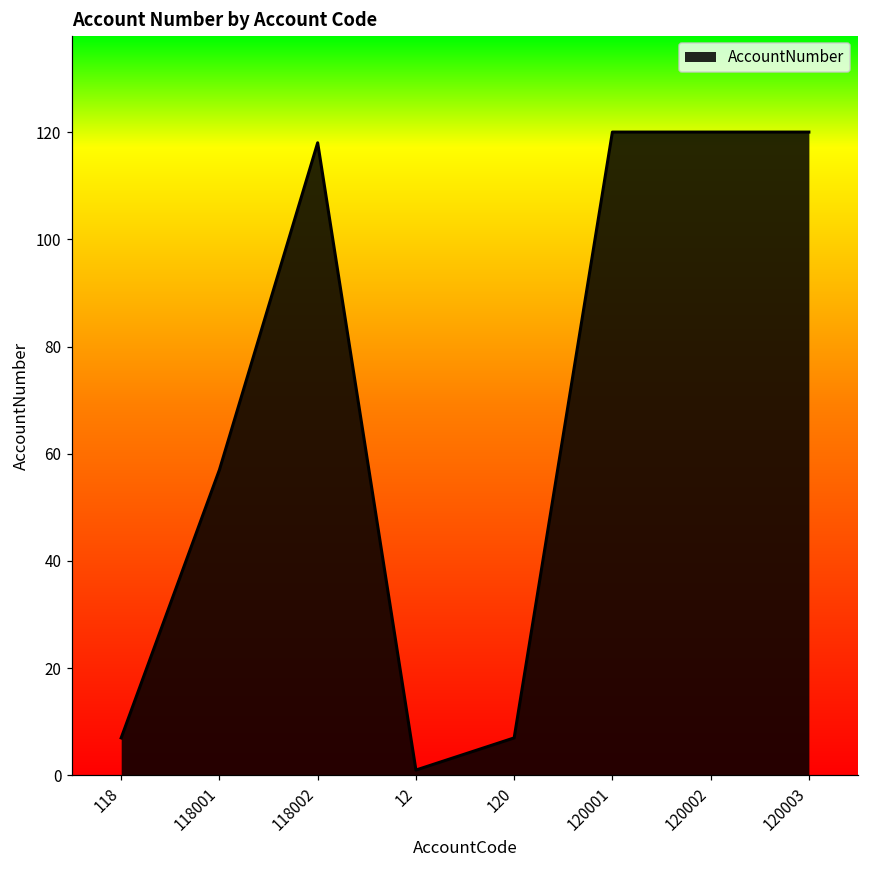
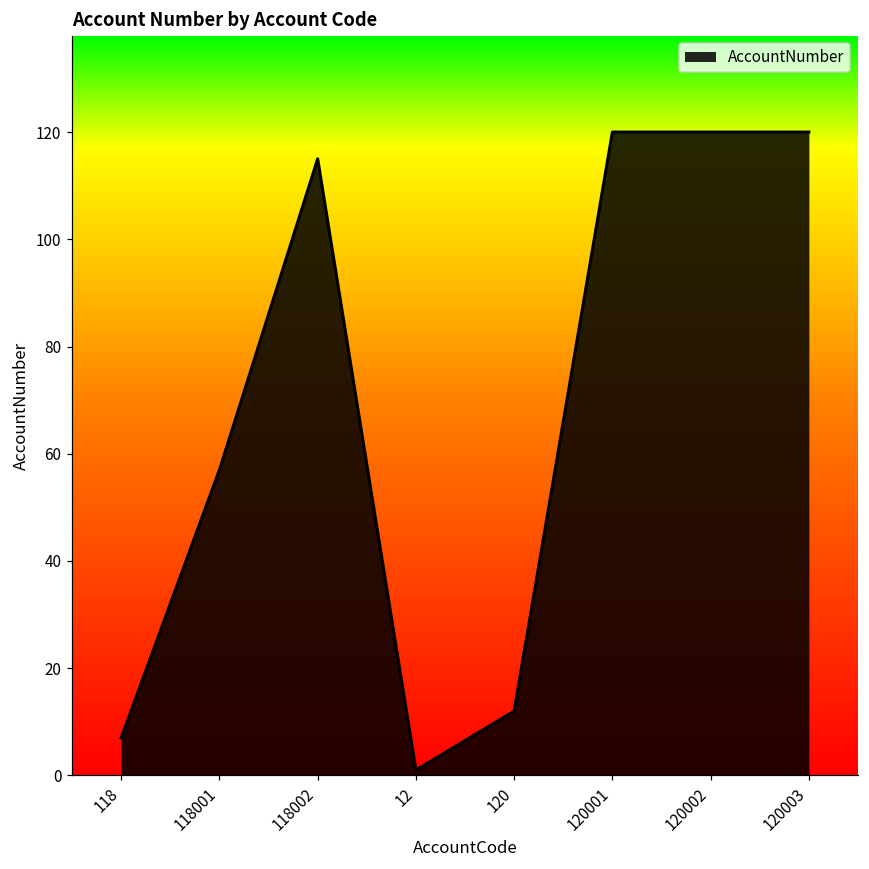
118002: 118 -> 115
120: 7 -> 12
